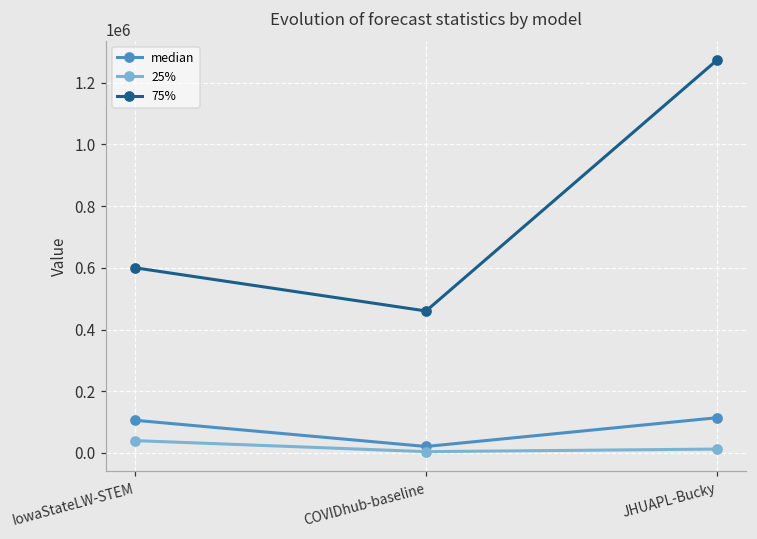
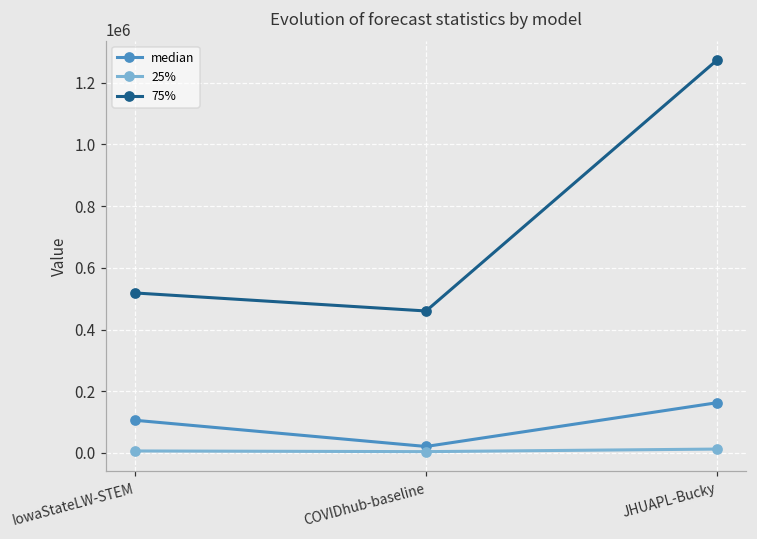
25%, IowaStateLW-STEM: 40000 -> 10000
75%, IowaStateLW-STEM: 600000 -> 520000
median, JHUAPL-Bucky: 110000 -> 160000
